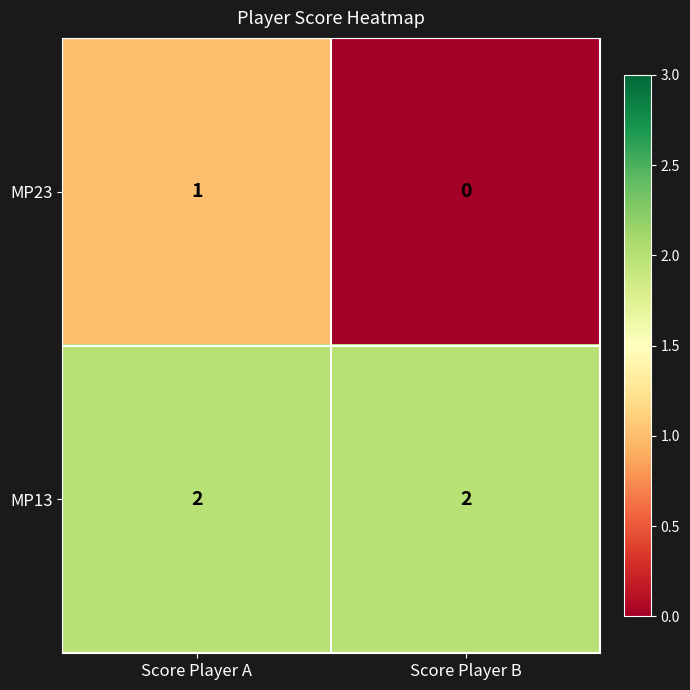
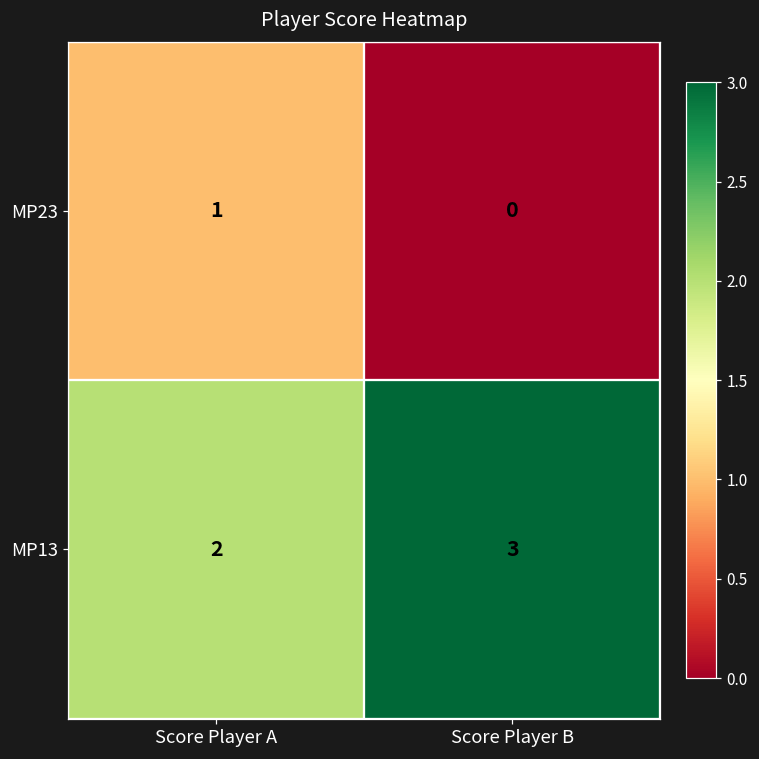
MP13, Score Player B: 2 -> 3
